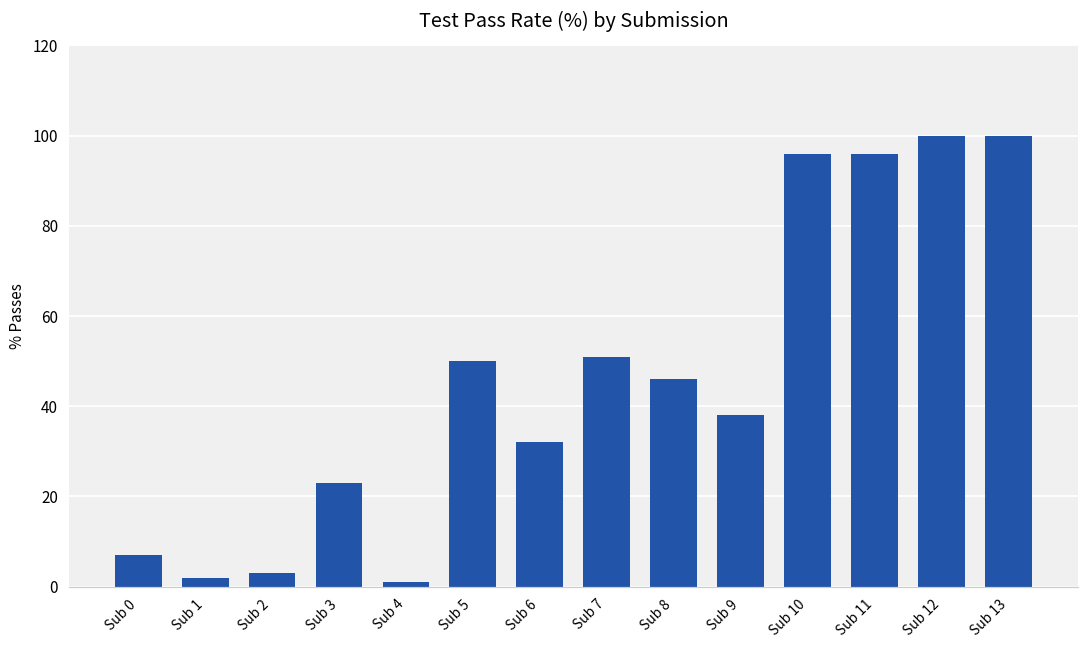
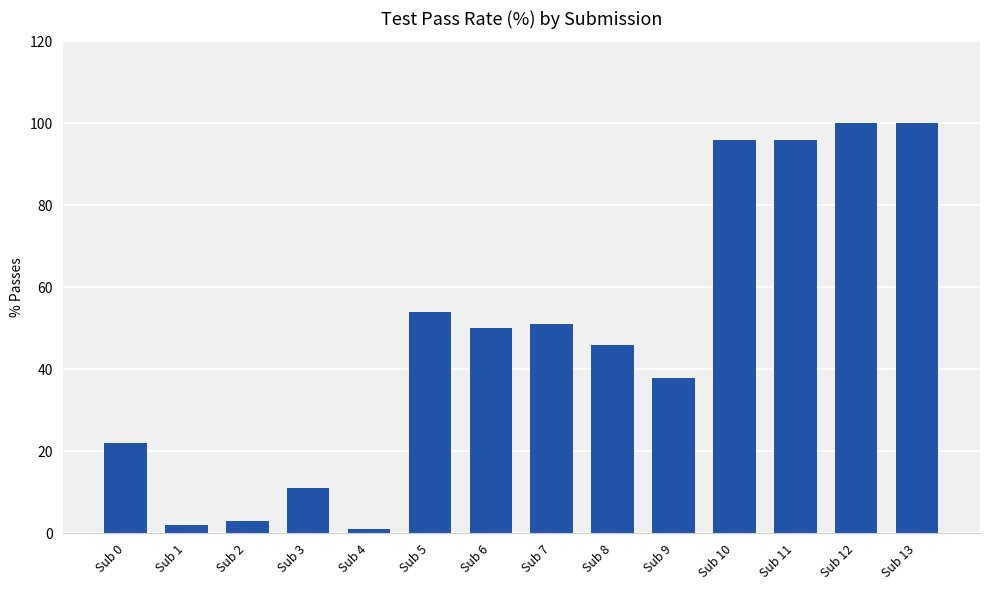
Sub 0: 7 -> 22
Sub 3: 23 -> 11
Sub 5: 50 -> 54
Sub 6: 32 -> 50
